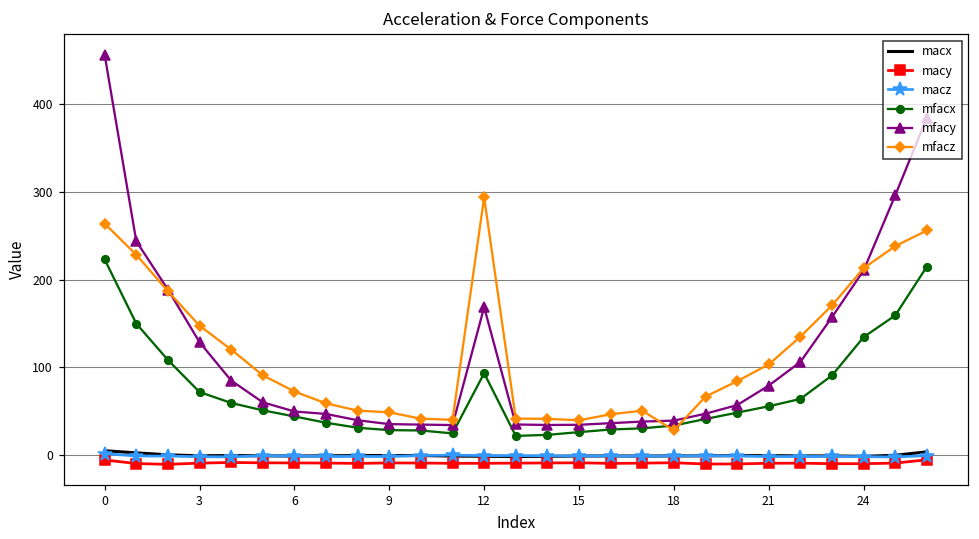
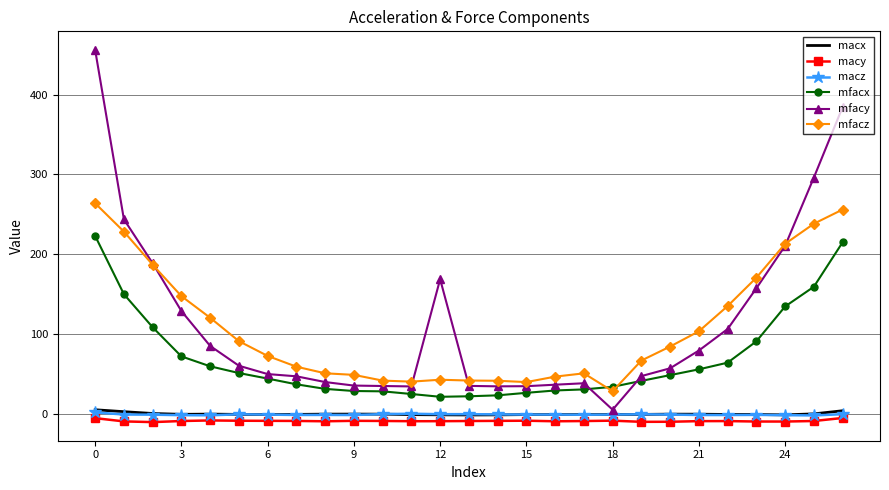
mfacx, 12: 90 -> 20
mfacz, 12: 290 -> 40
mfacy, 18: 40 -> 0
